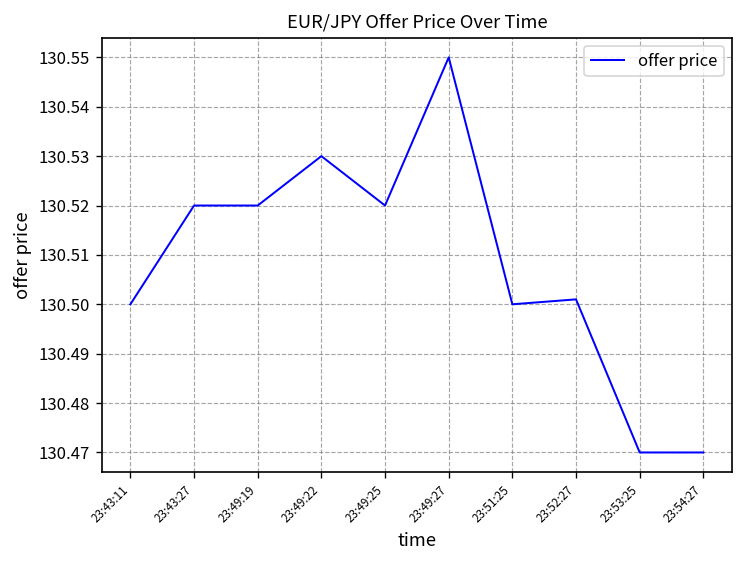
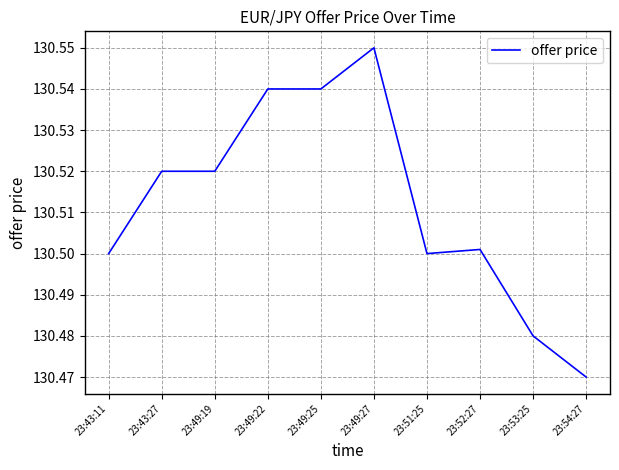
23:49:22: 130.53 -> 130.54
23:49:25: 130.52 -> 130.54
23:53:25: 130.47 -> 130.48
